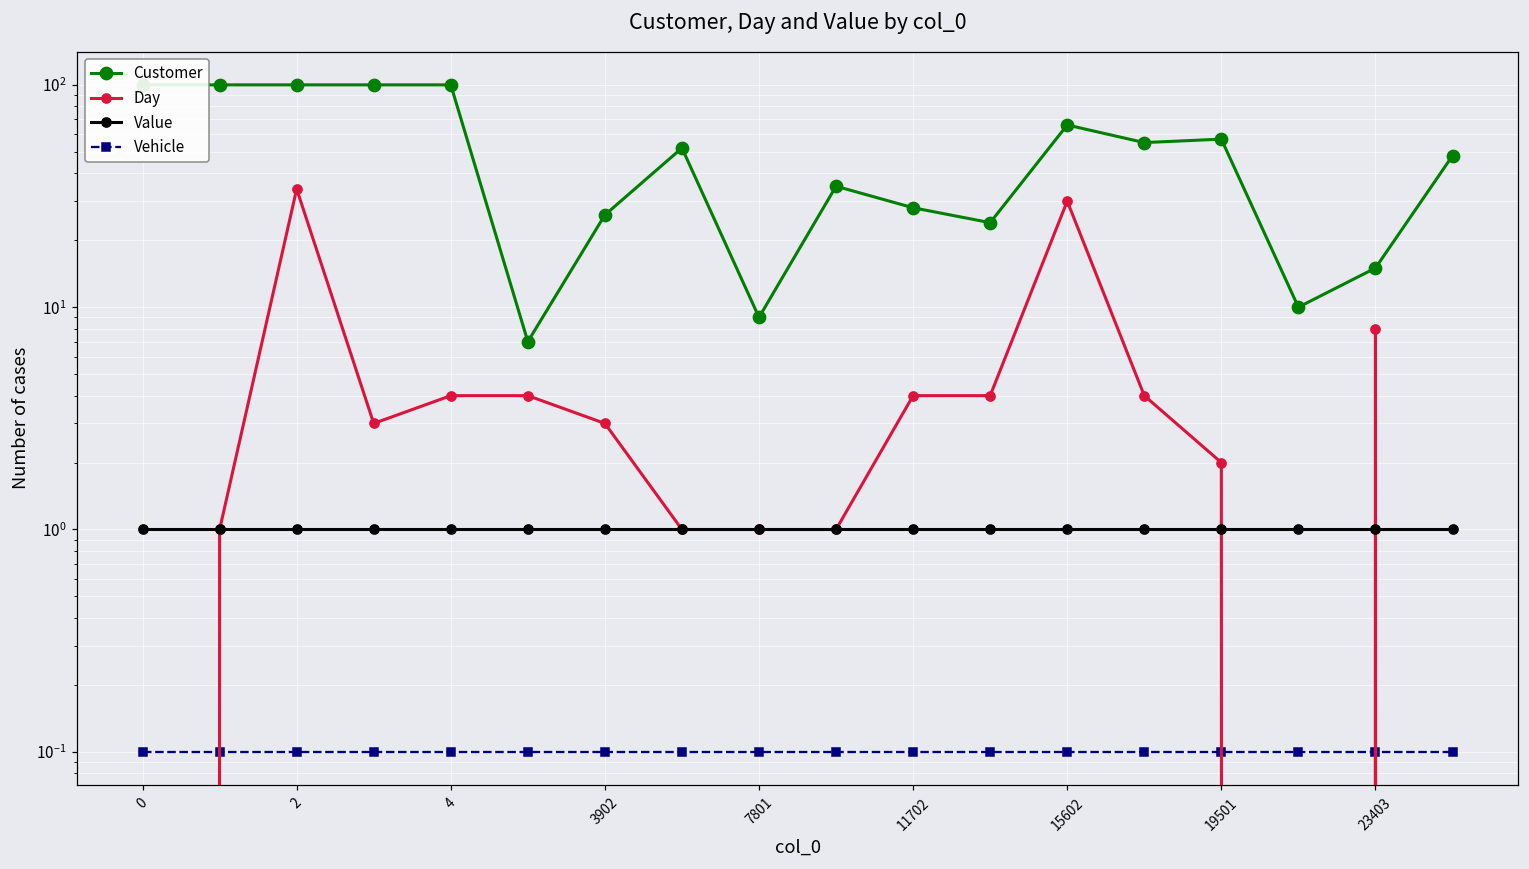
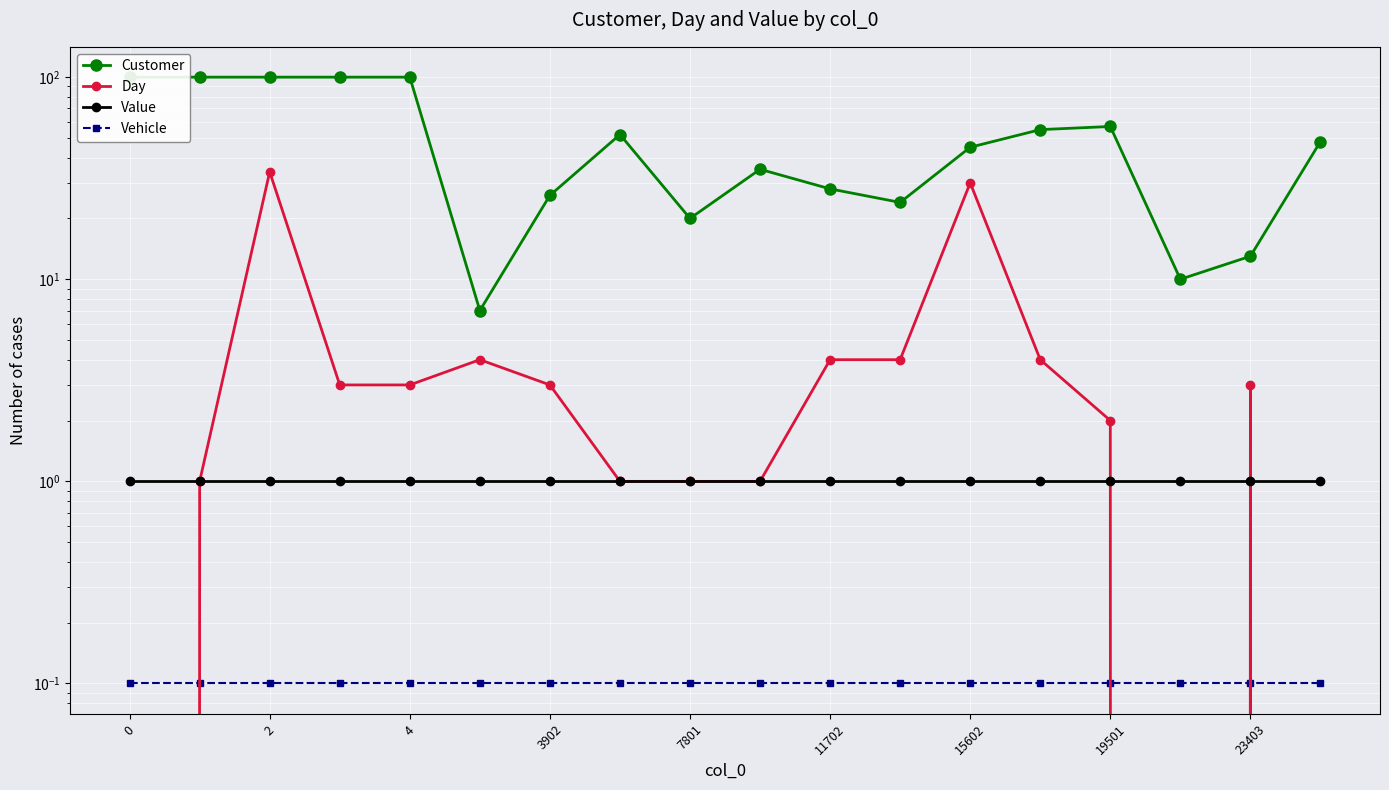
Day, 4: 4 -> 3
Customer, 7801: 9 -> 20
Customer, 15602: 66 -> 45
Customer, 23403: 15 -> 13
Day, 23403: 8 -> 3
